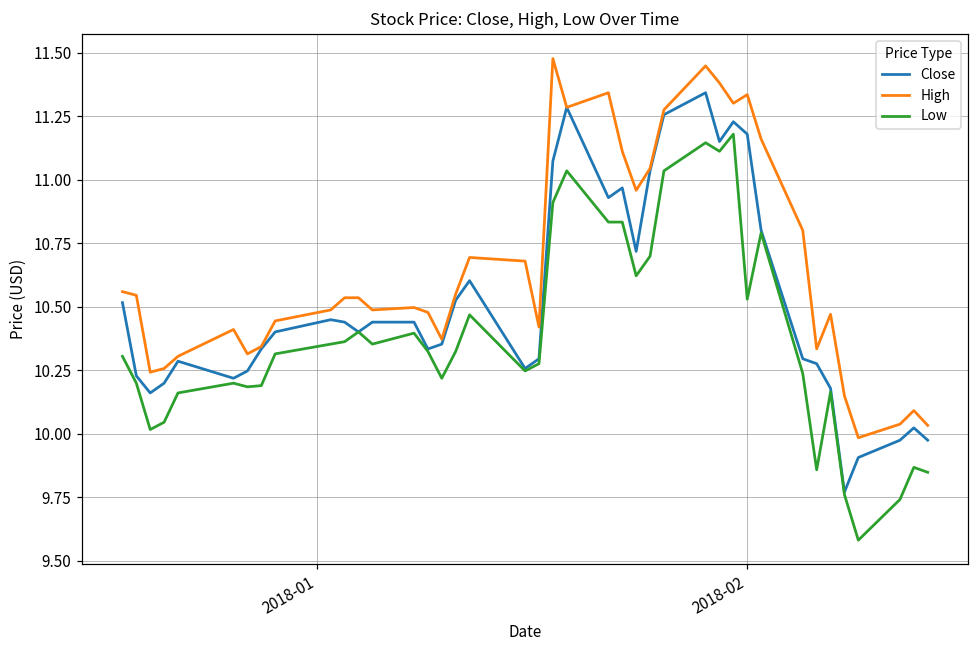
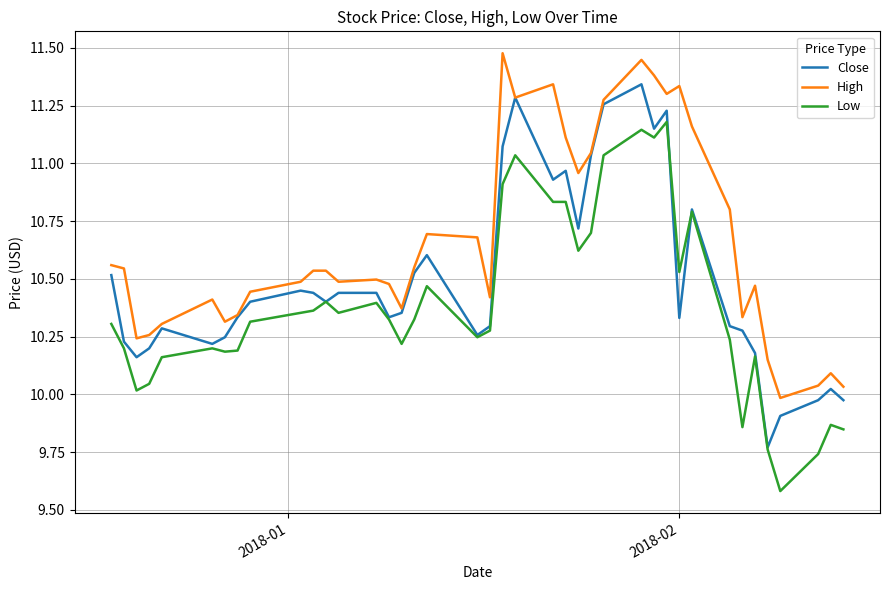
Close, 2018-02: 11.18 -> 10.33
